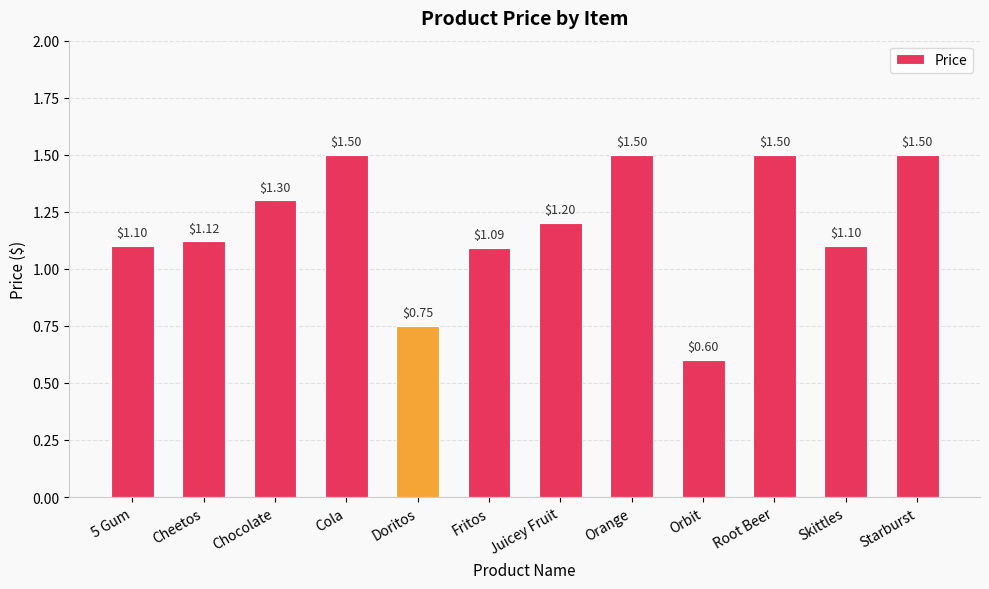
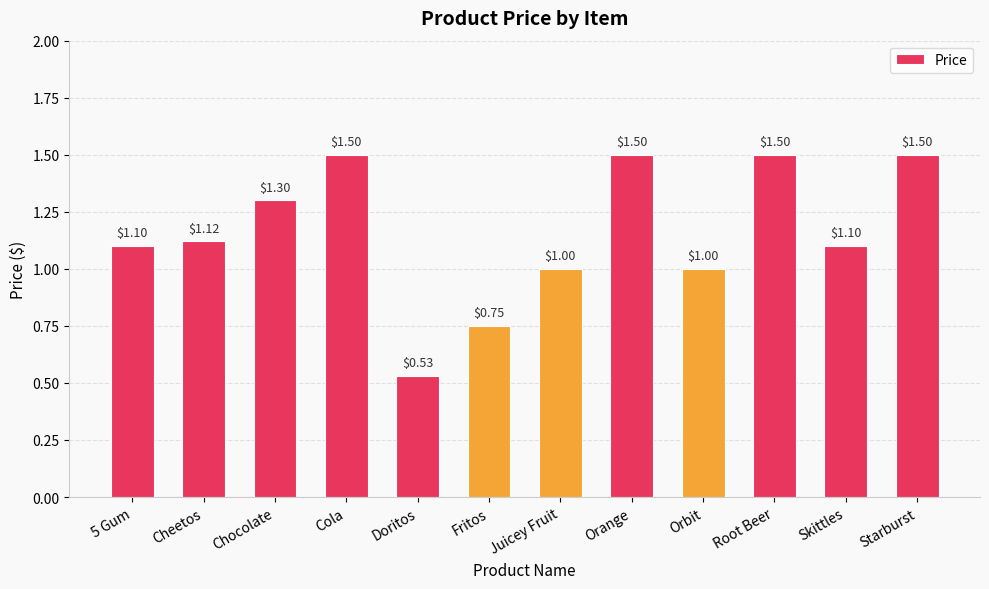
Doritos: $0.75 -> $0.53
Fritos: $1.09 -> $0.75
Juicey Fruit: $1.20 -> $1.00
Orbit: $0.60 -> $1.00
